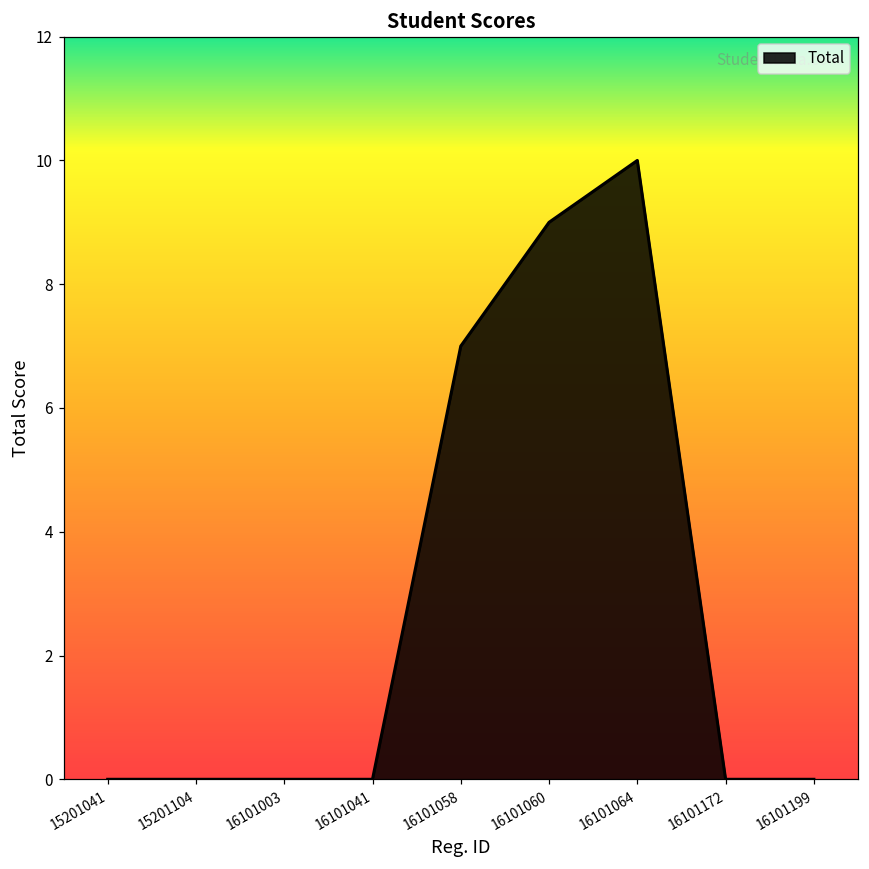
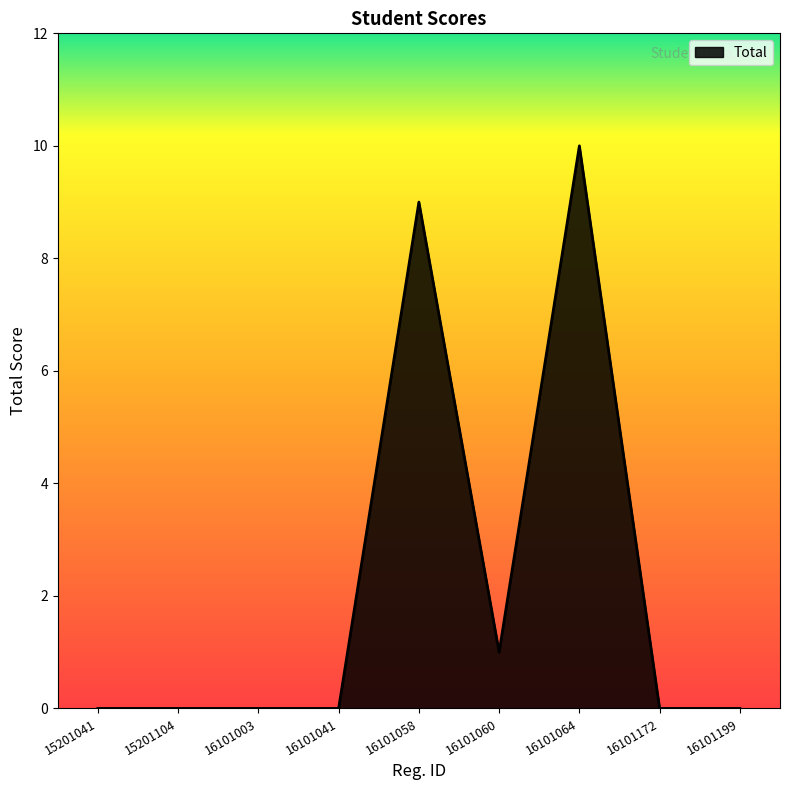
16101058: 7 -> 9
16101060: 9 -> 1
